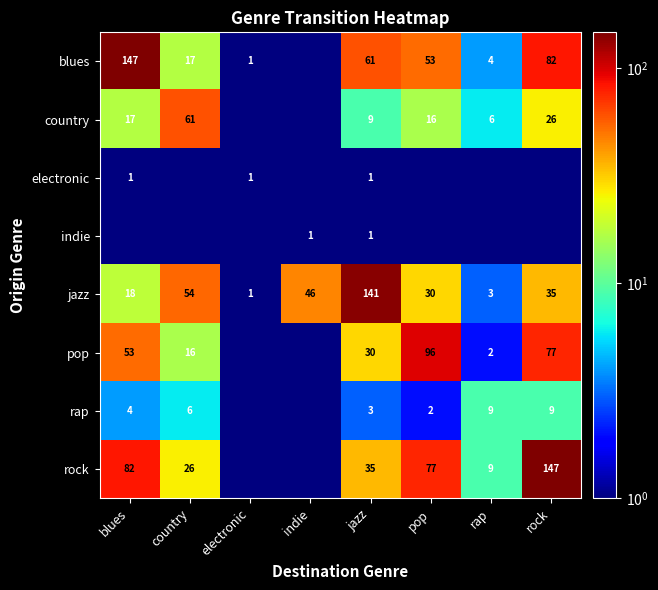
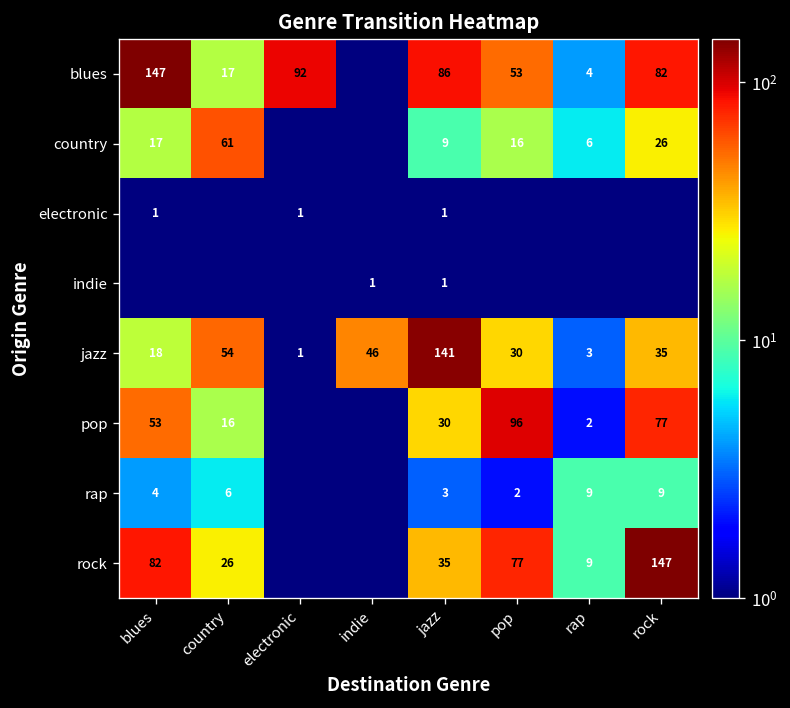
blues, electronic: 1 -> 92
blues, jazz: 61 -> 86
